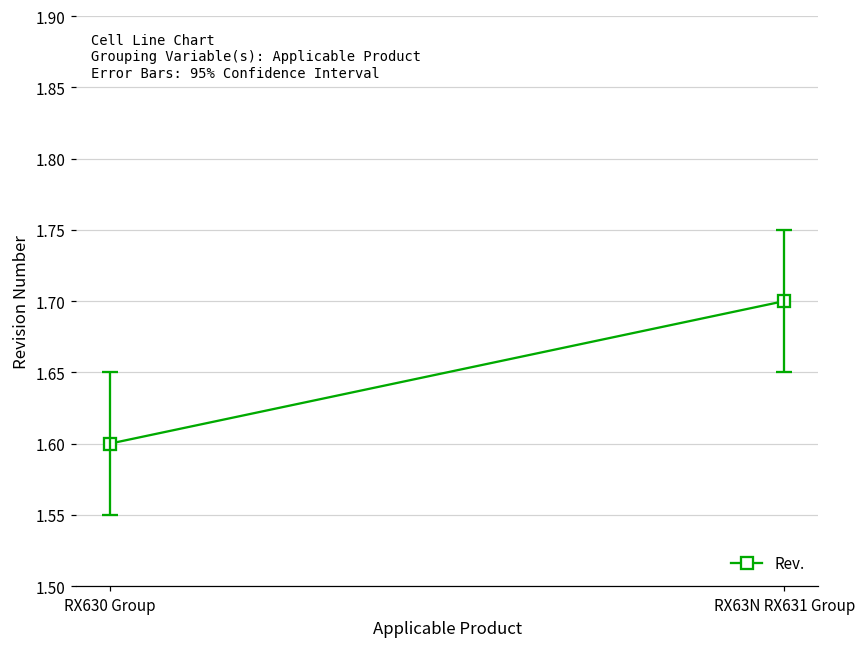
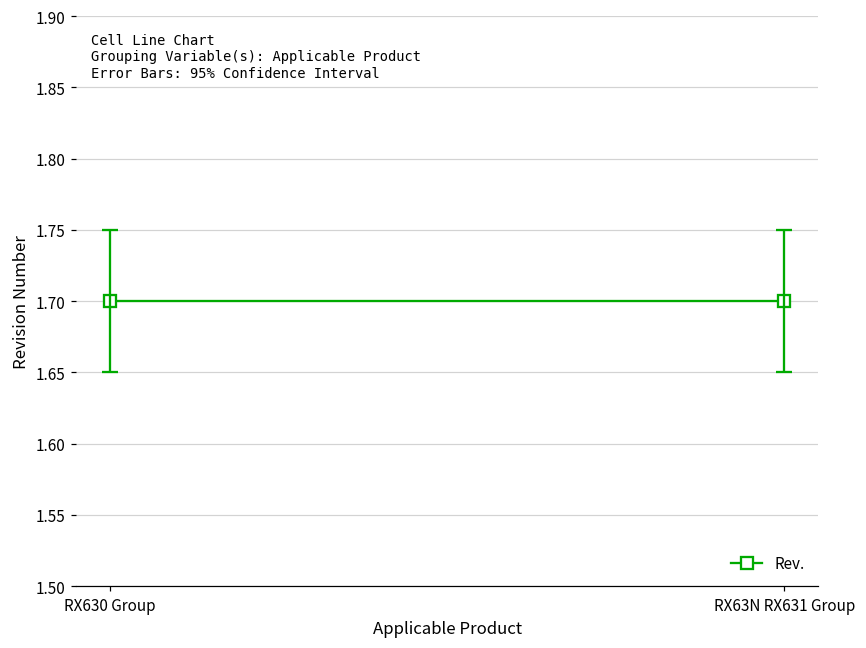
Rev., RX630 Group: 1.6 -> 1.7
